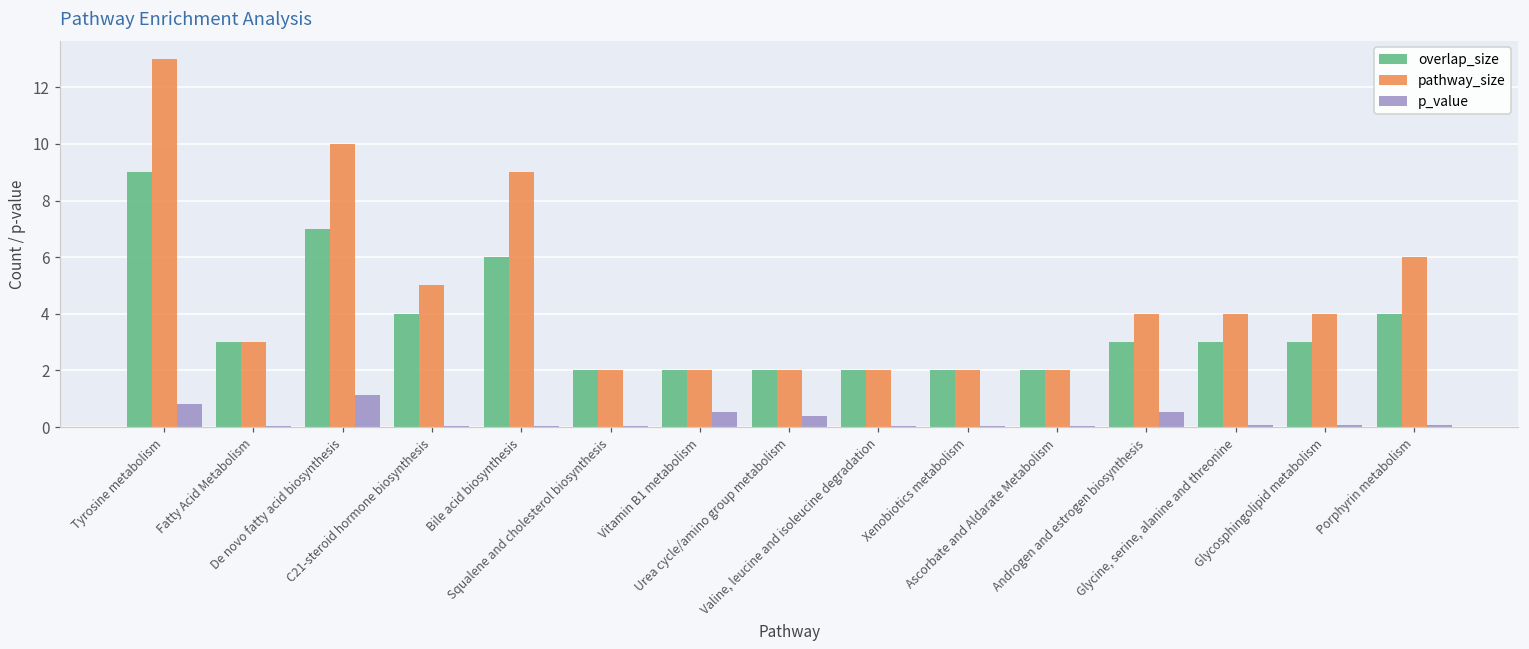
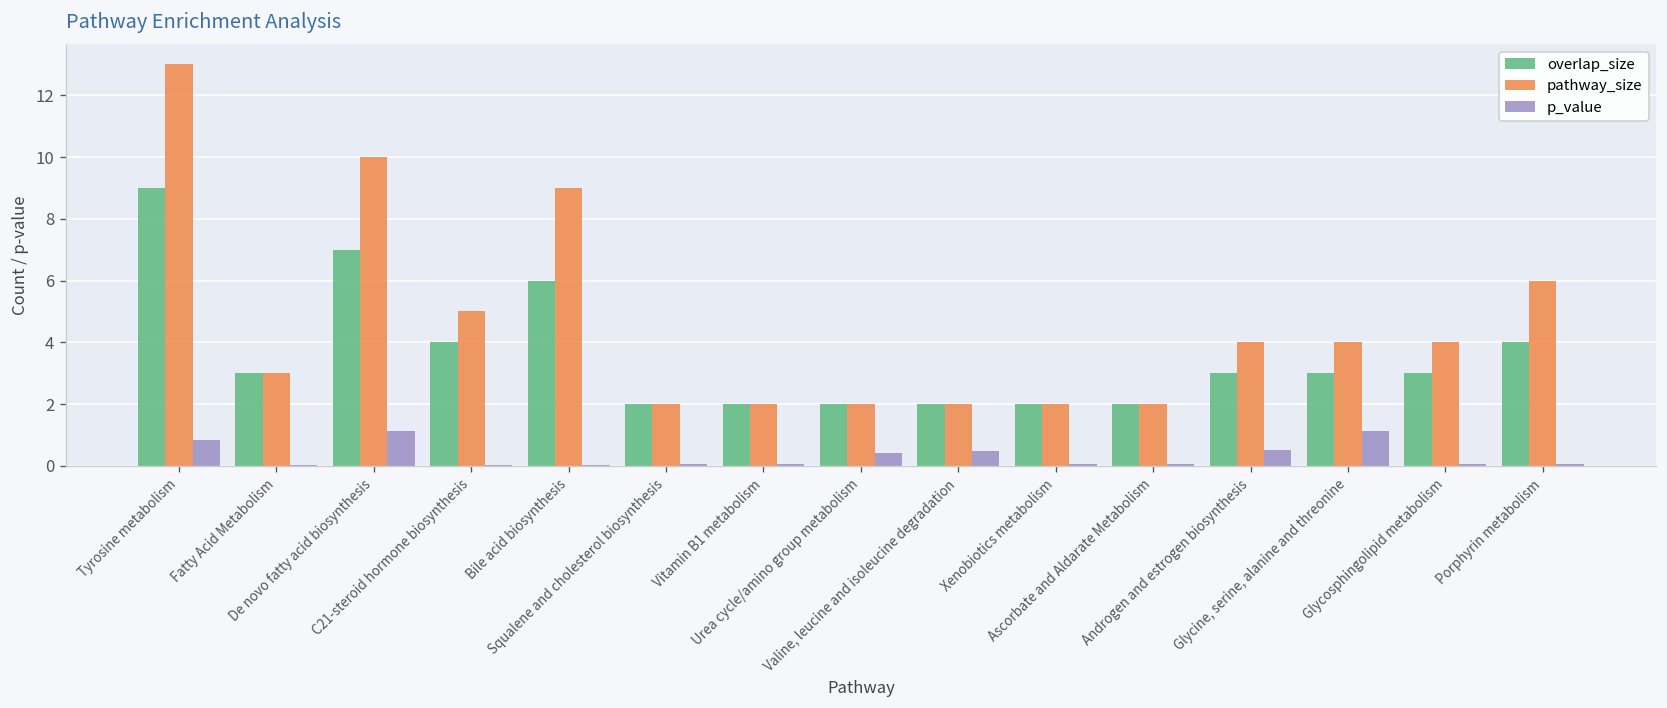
p_value, Vitamin B1 metabolism: 0.5 -> 0.0
p_value, Valine, leucine and isoleucine degradation: 0.0 -> 0.5
p_value, Glycine, serine, alanine and threonine: 0.1 -> 1.1
